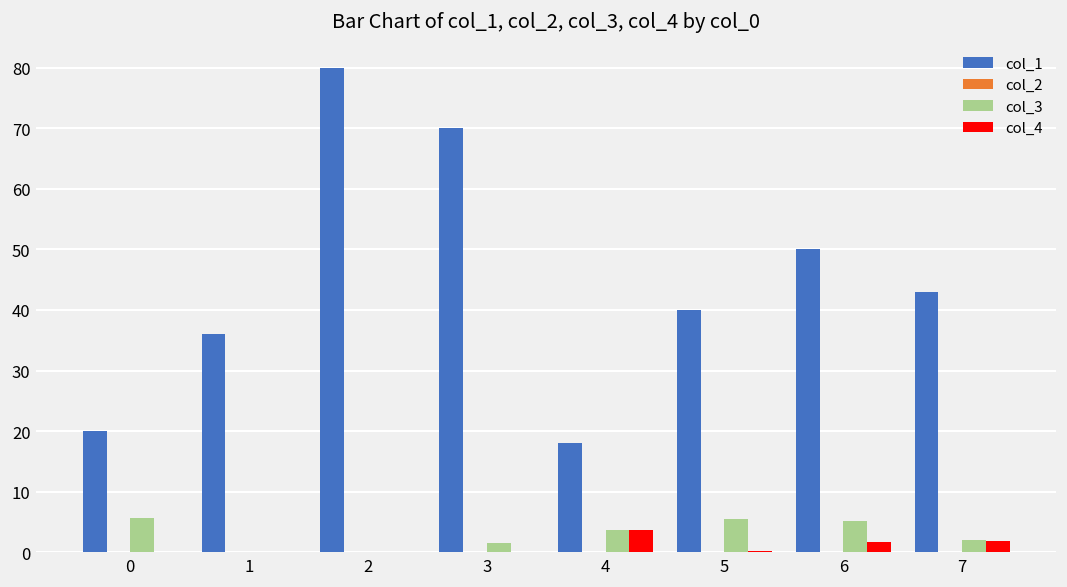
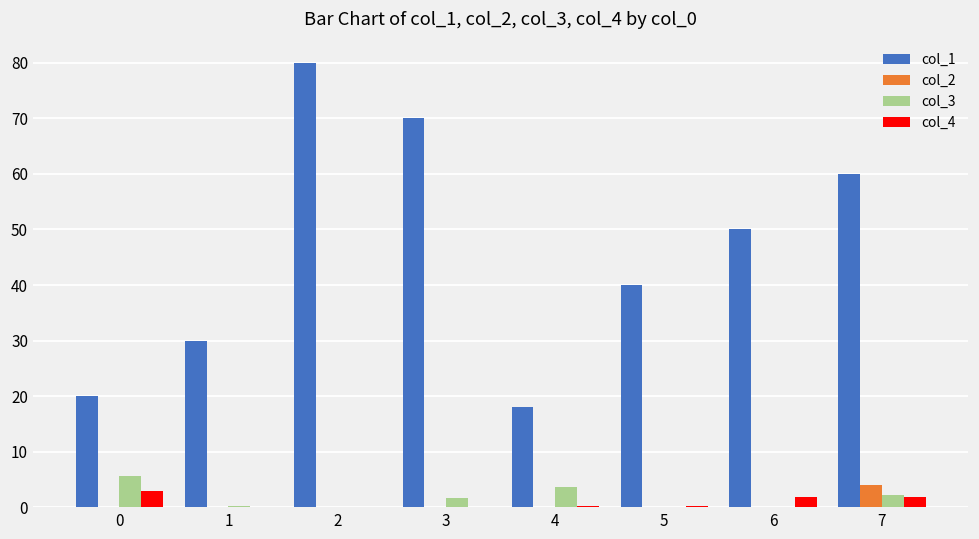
col_4, 0: 0 -> 3
col_1, 1: 36 -> 30
col_4, 4: 4 -> 0
col_3, 5: 6 -> 0
col_3, 6: 5 -> 0
col_1, 7: 43 -> 60
col_2, 7: 0 -> 4
